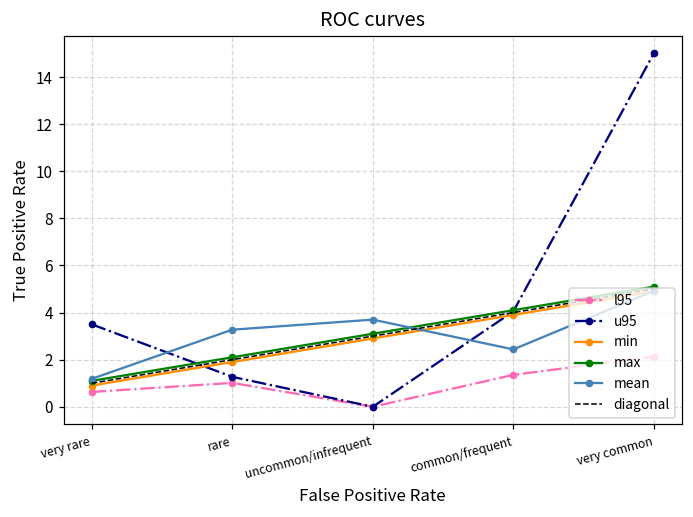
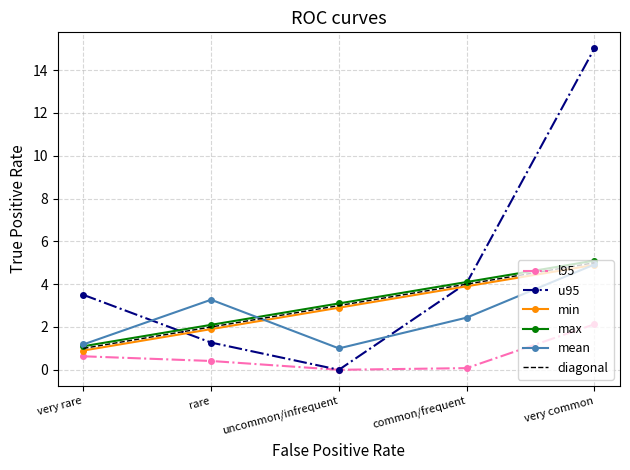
l95, rare: 1.0 -> 0.4
mean, uncommon/infrequent: 3.7 -> 1.0
l95, common/frequent: 1.4 -> 0.1
